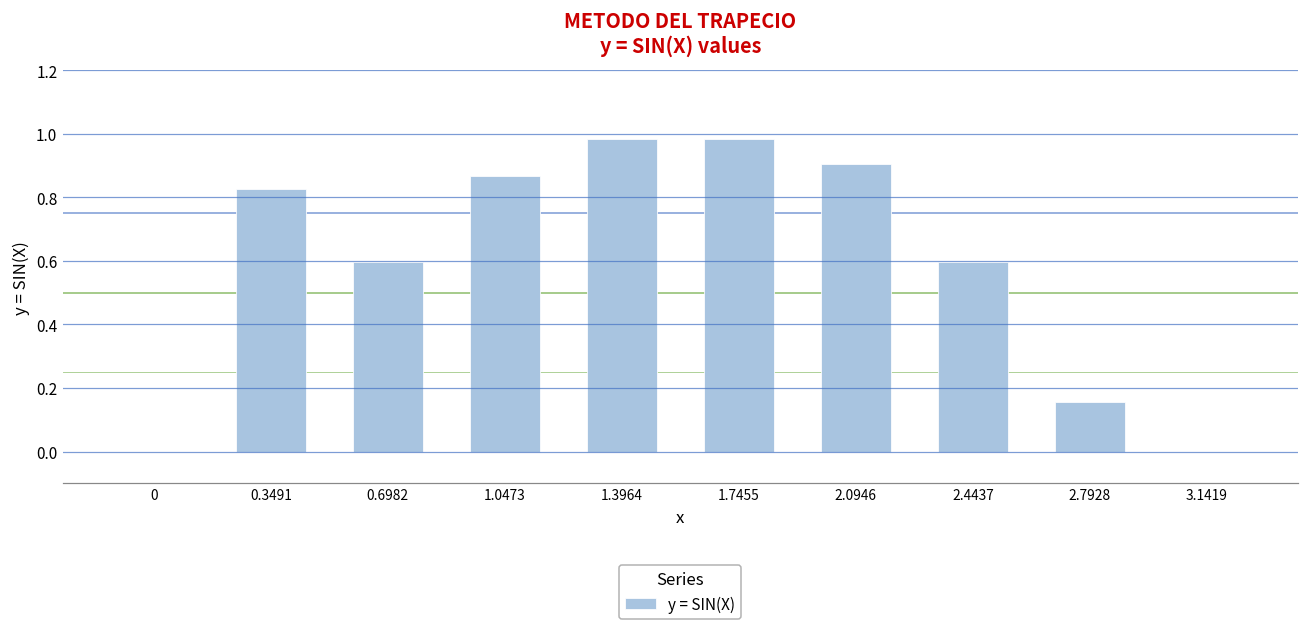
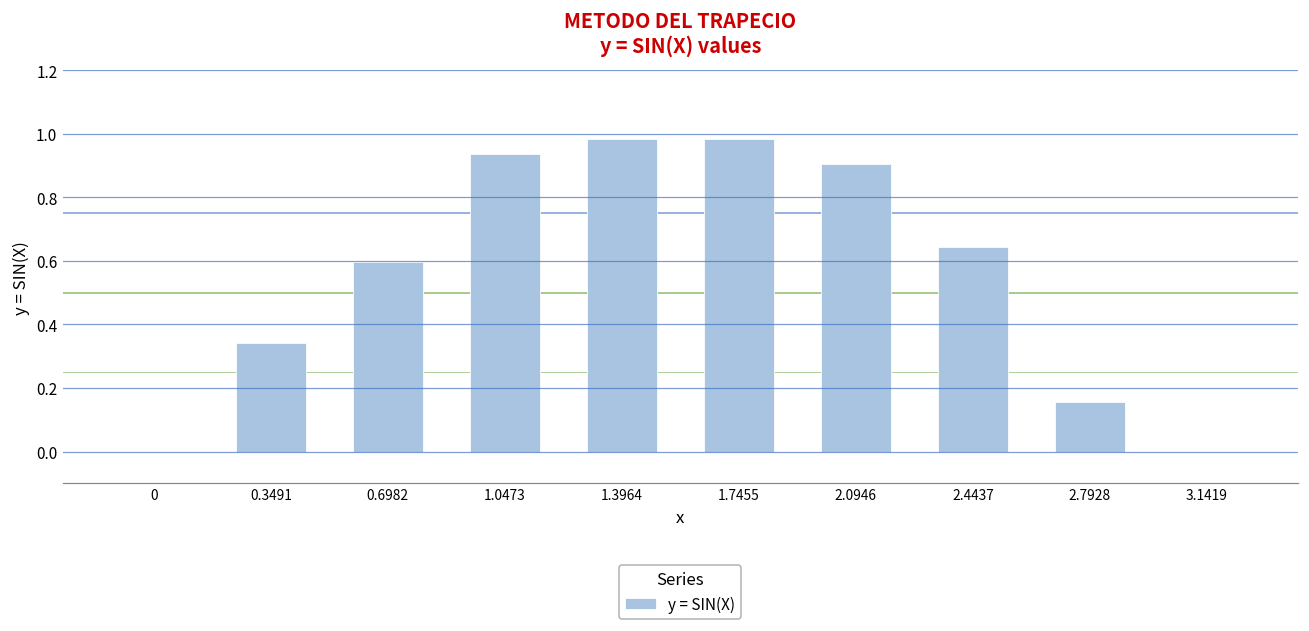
0.3491: 0.83 -> 0.34
1.0473: 0.87 -> 0.94
2.4437: 0.60 -> 0.64
